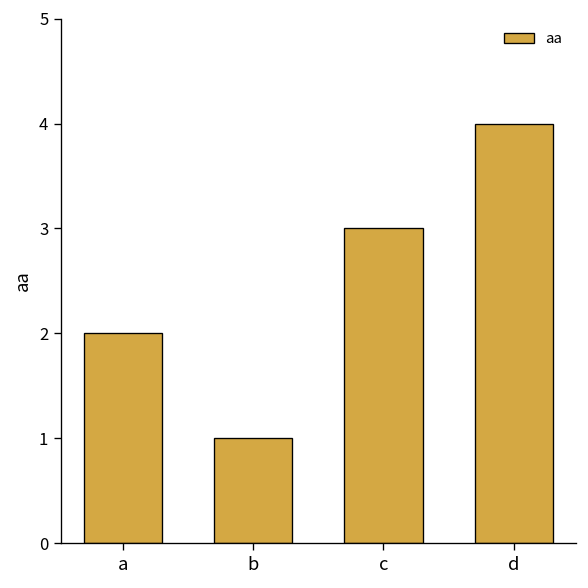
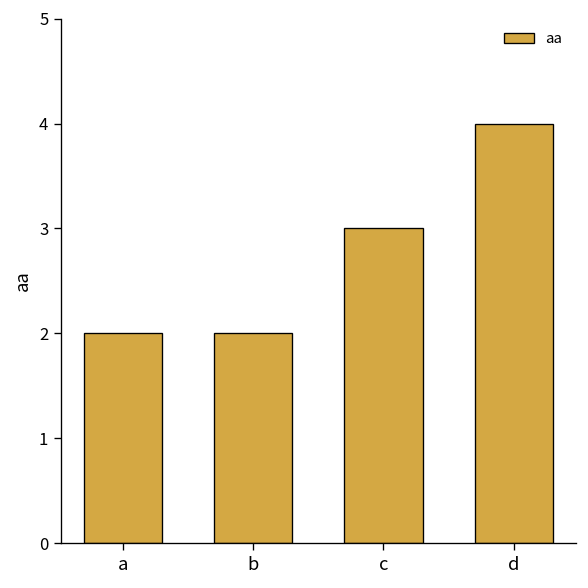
b: 1 -> 2
